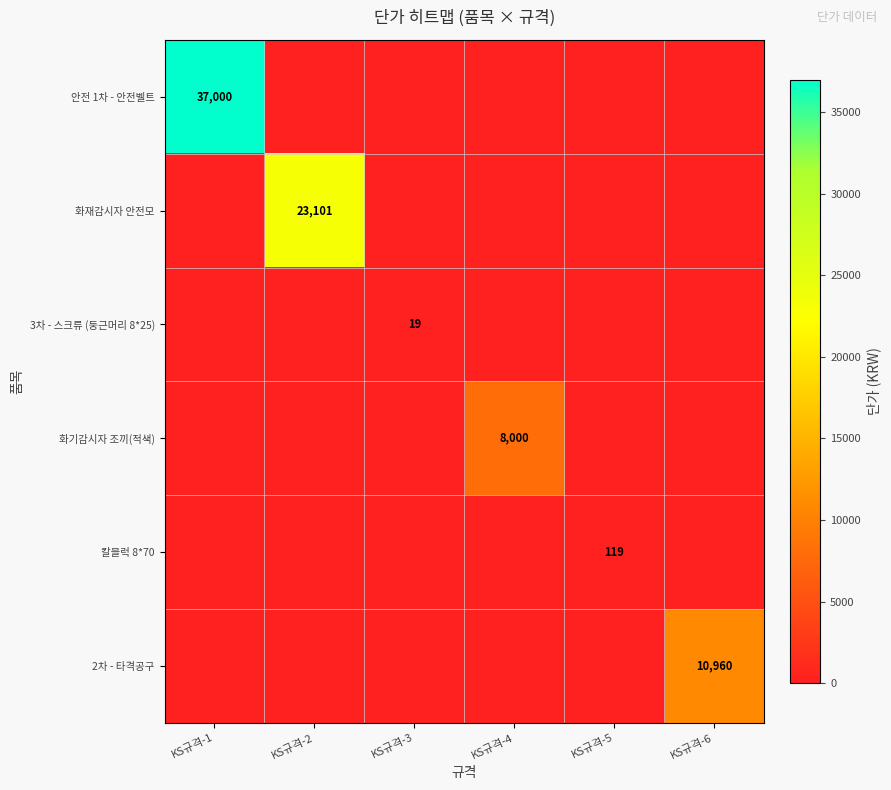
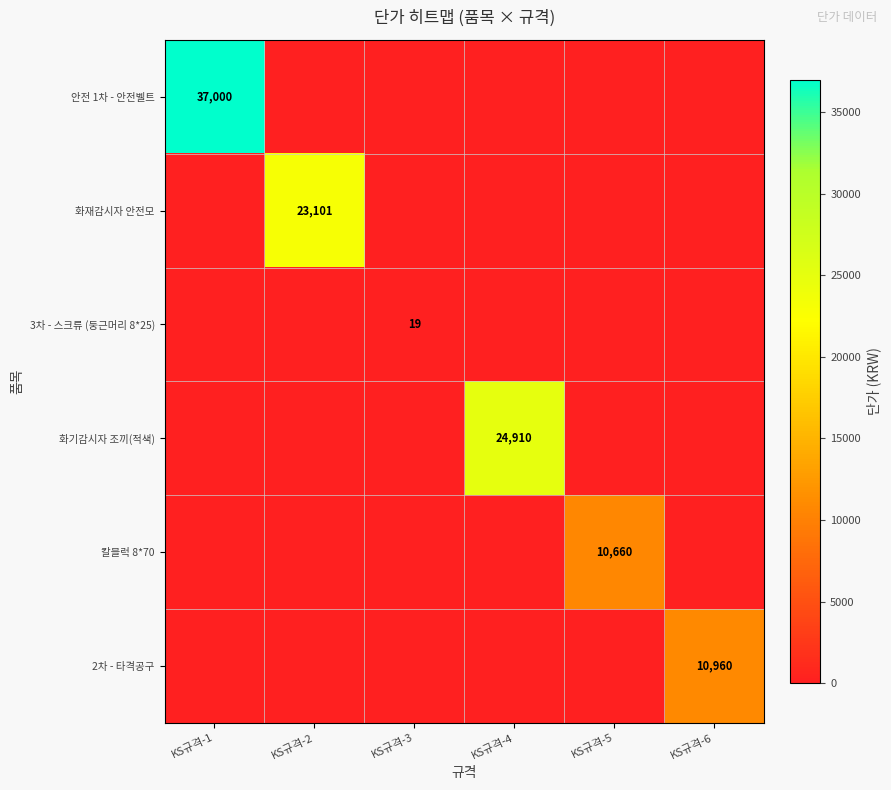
화기감시자 조끼(적색), KS규격-4: 8,000 -> 24,910
칼블럭 8*70, KS규격-5: 119 -> 10,660
